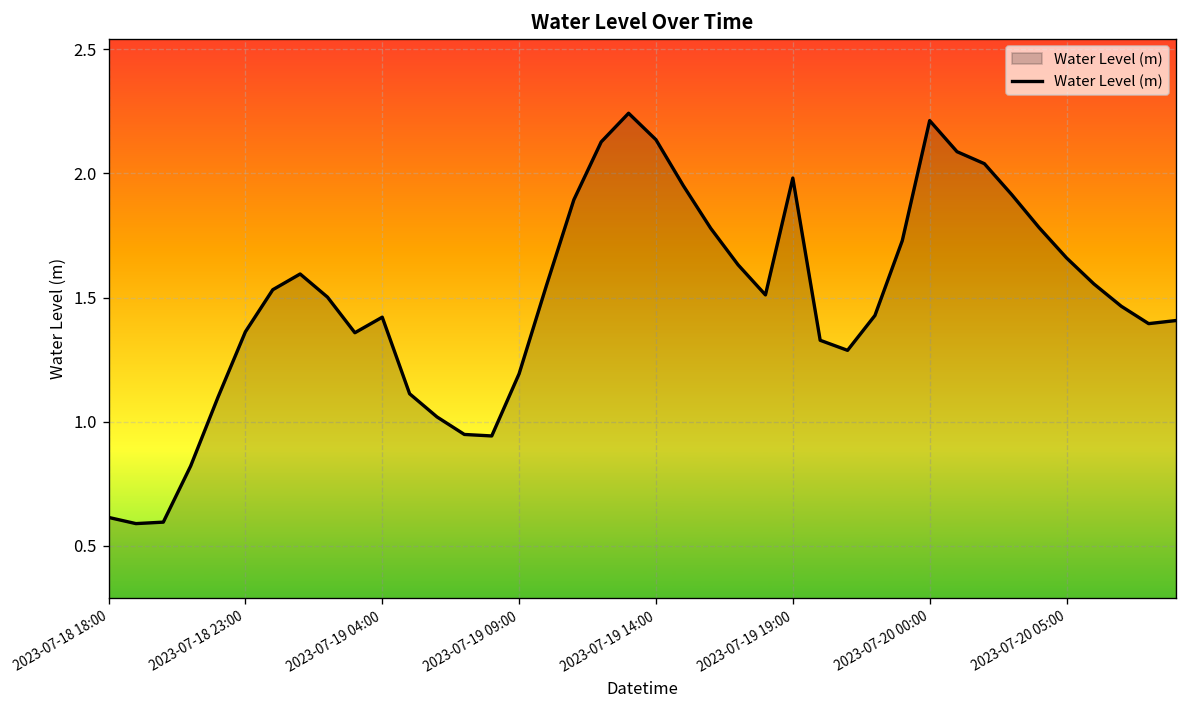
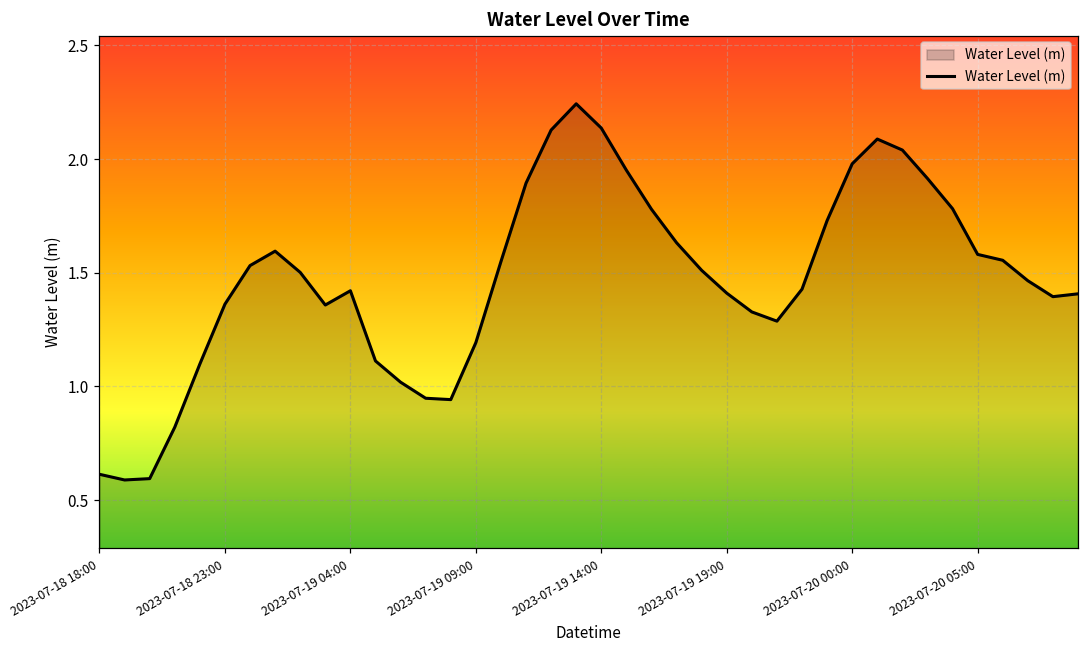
2023-07-19 19:00: 1.98 -> 1.41
2023-07-20 00:00: 2.21 -> 1.98
2023-07-20 05:00: 1.66 -> 1.58
